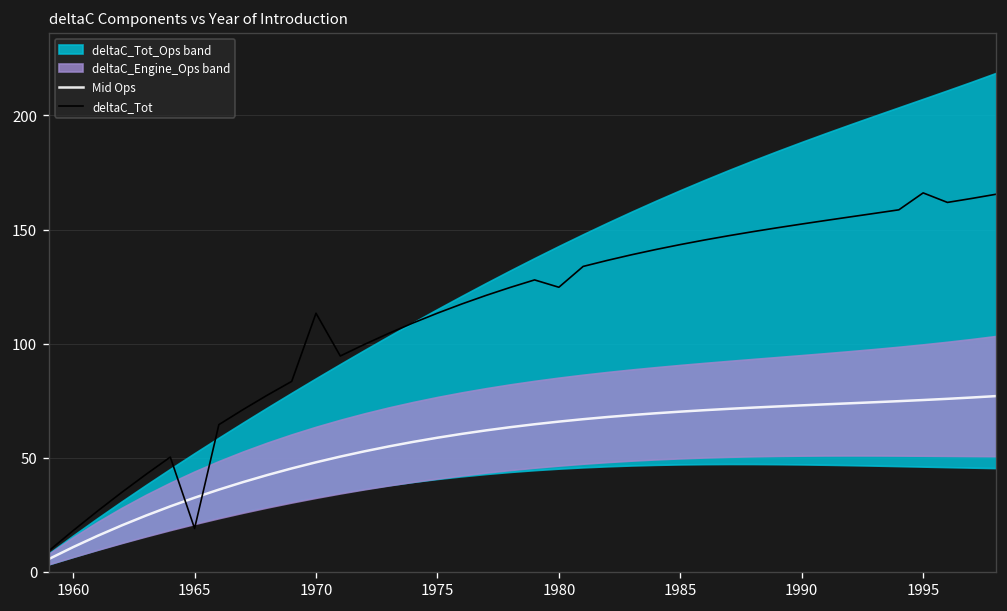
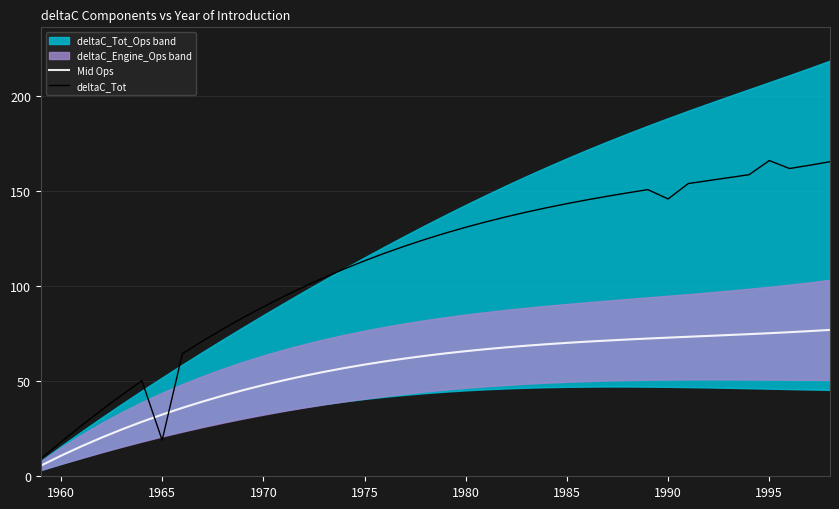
deltaC_Tot, 1970: 113 -> 89
deltaC_Tot, 1980: 125 -> 131
deltaC_Tot, 1990: 152 -> 146
